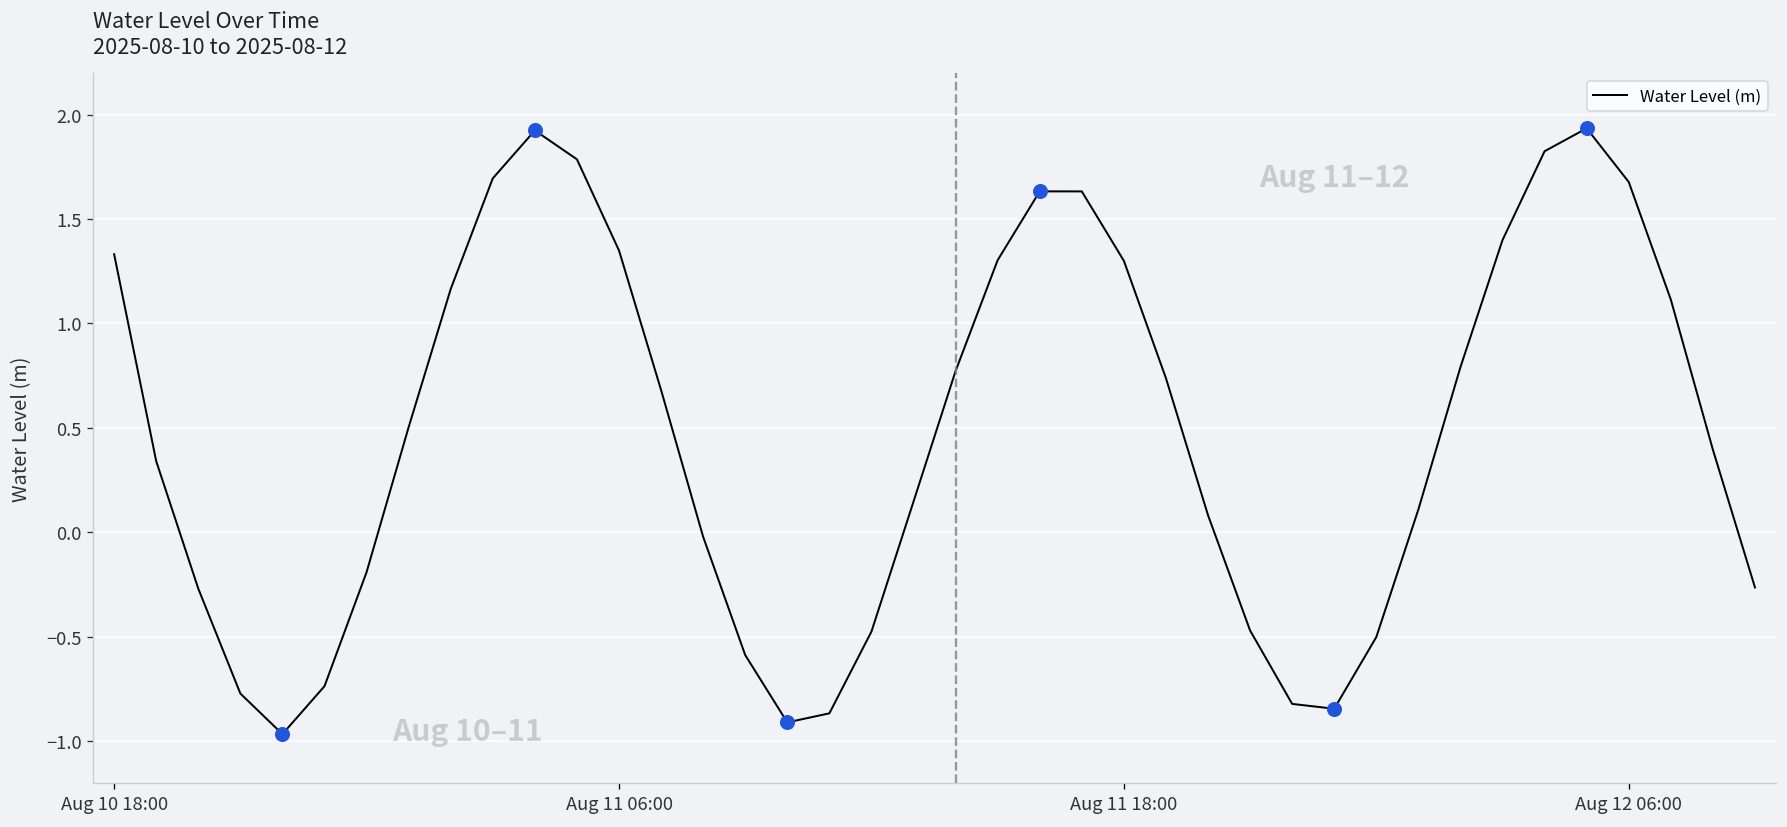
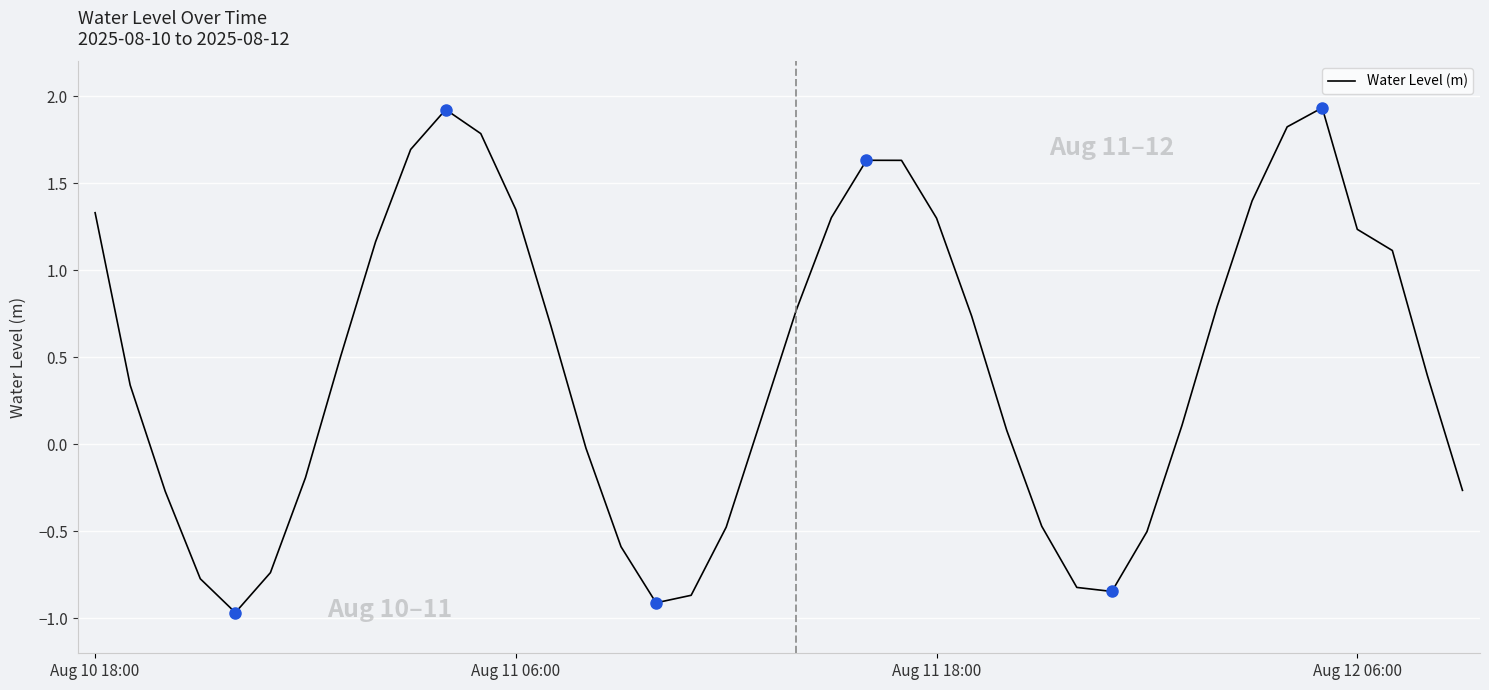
Water Level (m), Aug 12 06:00: 1.68 -> 1.24
